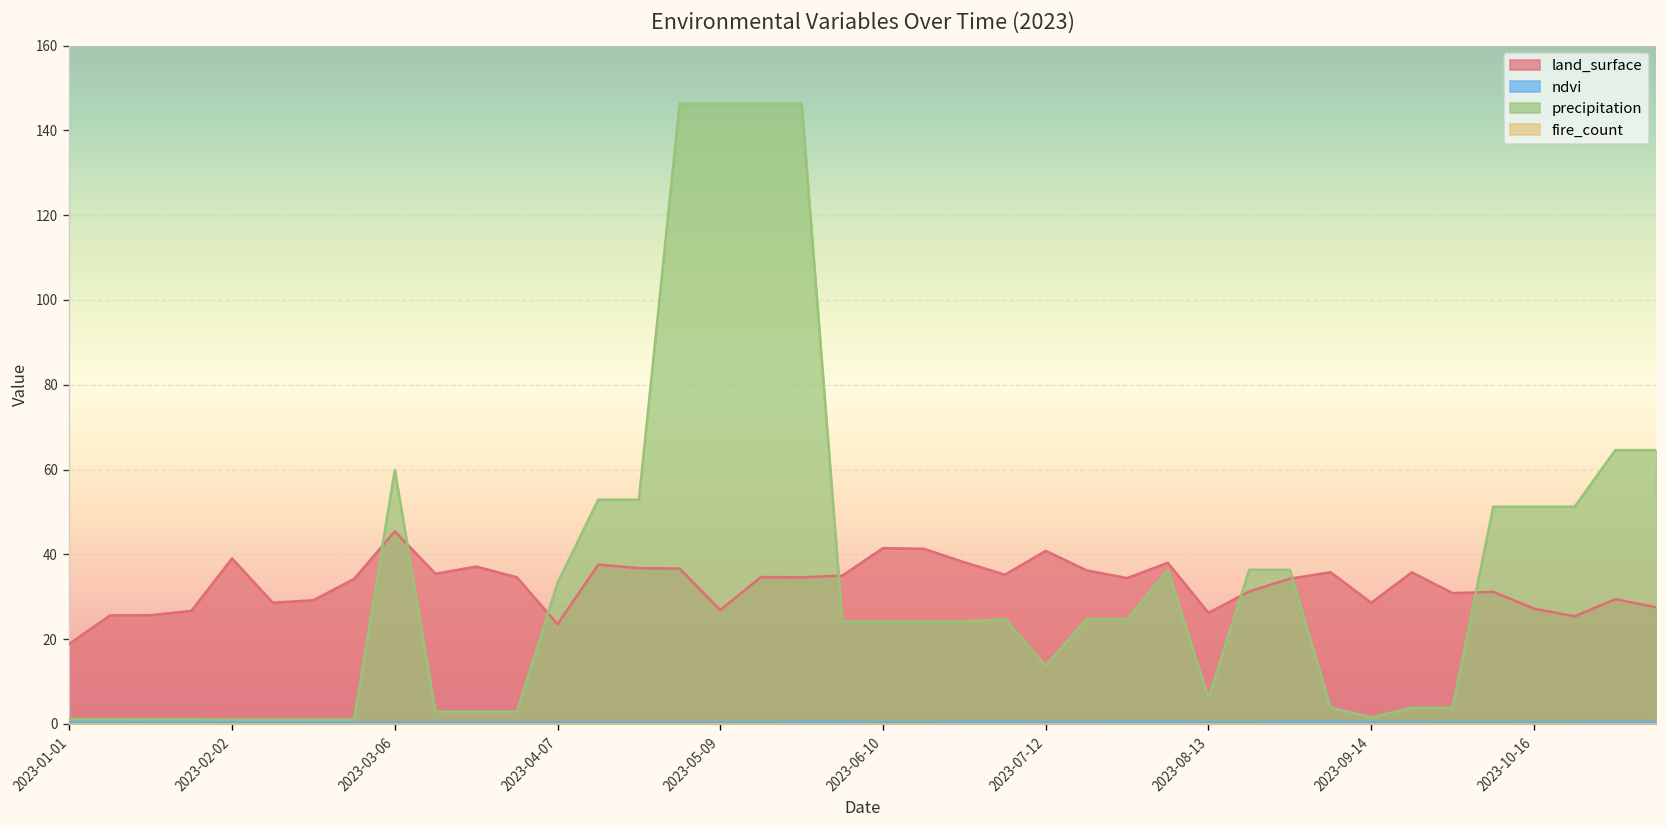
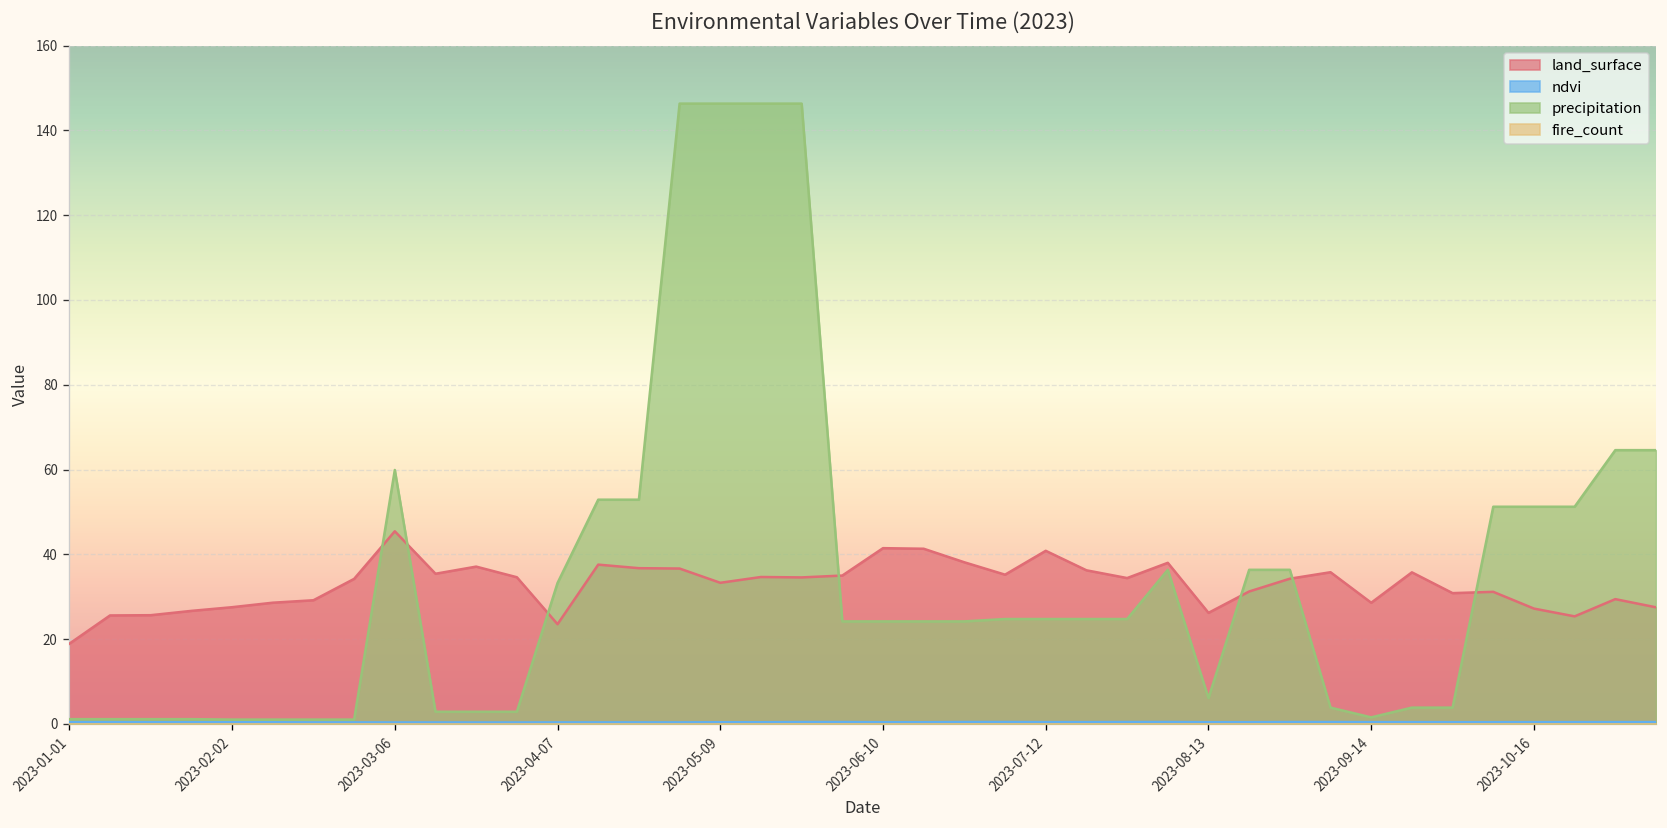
land_surface, 2023-02-02: 39 -> 28
land_surface, 2023-05-09: 27 -> 33
precipitation, 2023-07-12: 14 -> 25
